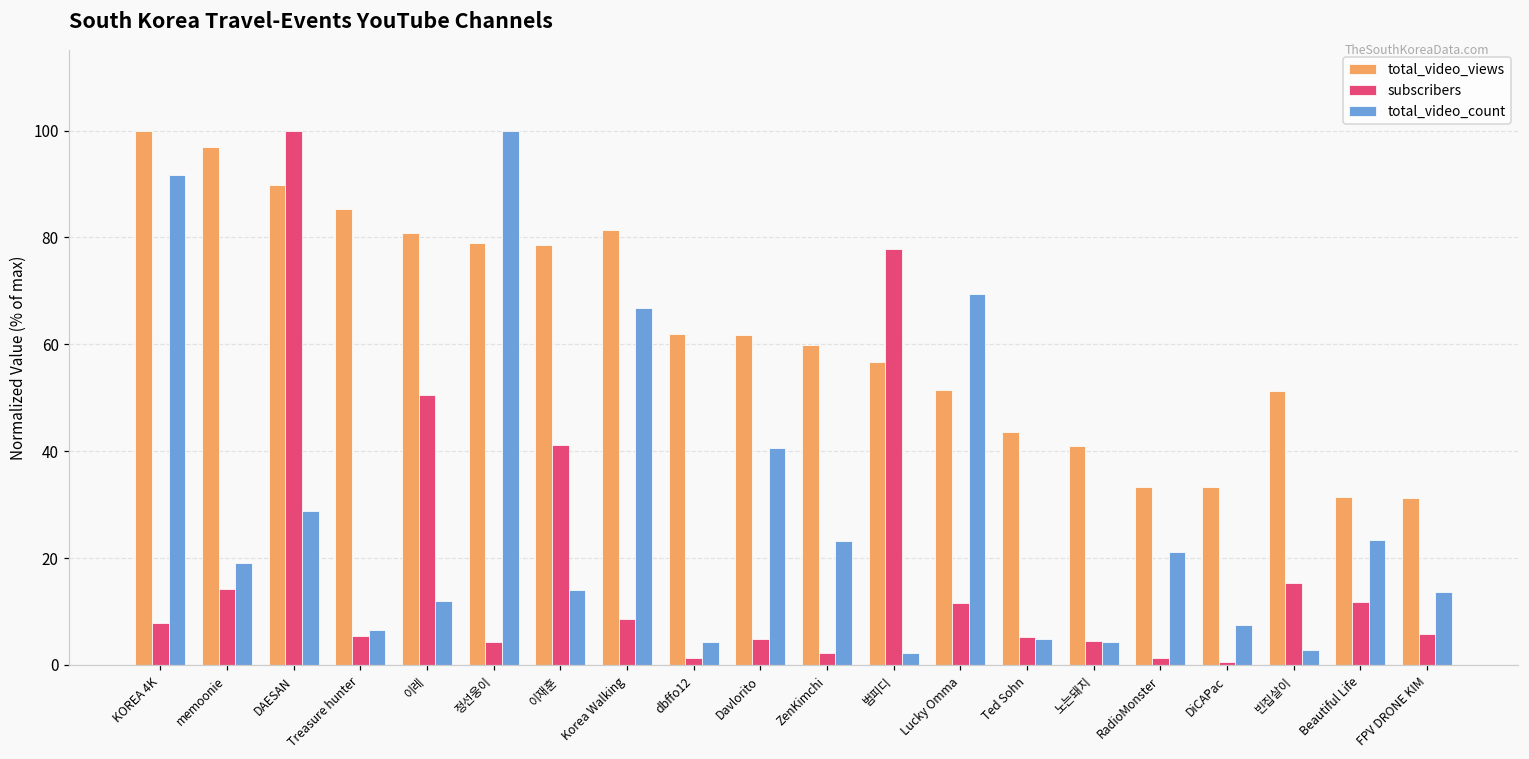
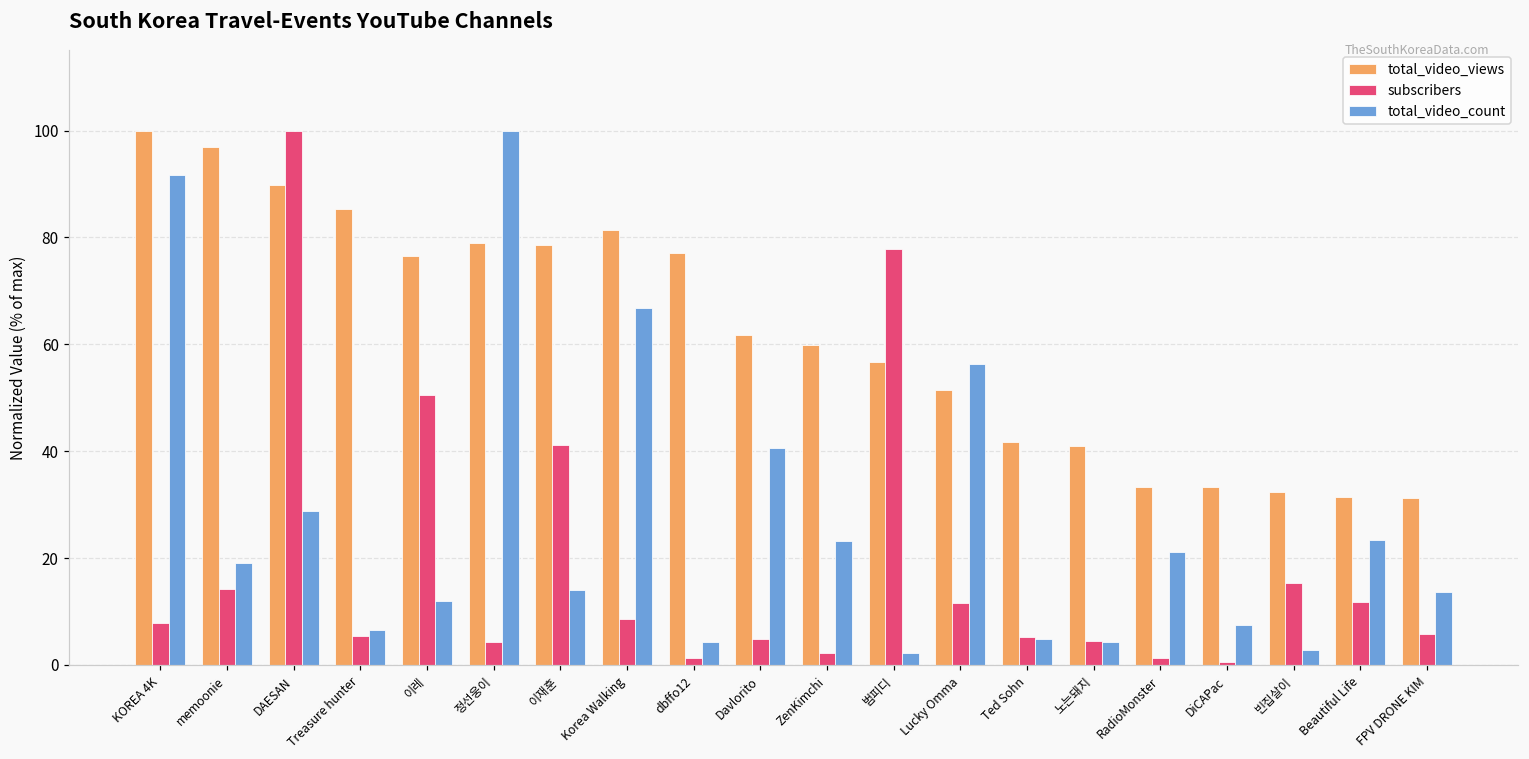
total_video_views, 이레: 81 -> 77
total_video_views, dbffo12: 62 -> 77
total_video_count, Lucky Omma: 69 -> 56
total_video_views, Ted Sohn: 44 -> 42
total_video_views, 빈집살이: 51 -> 32
